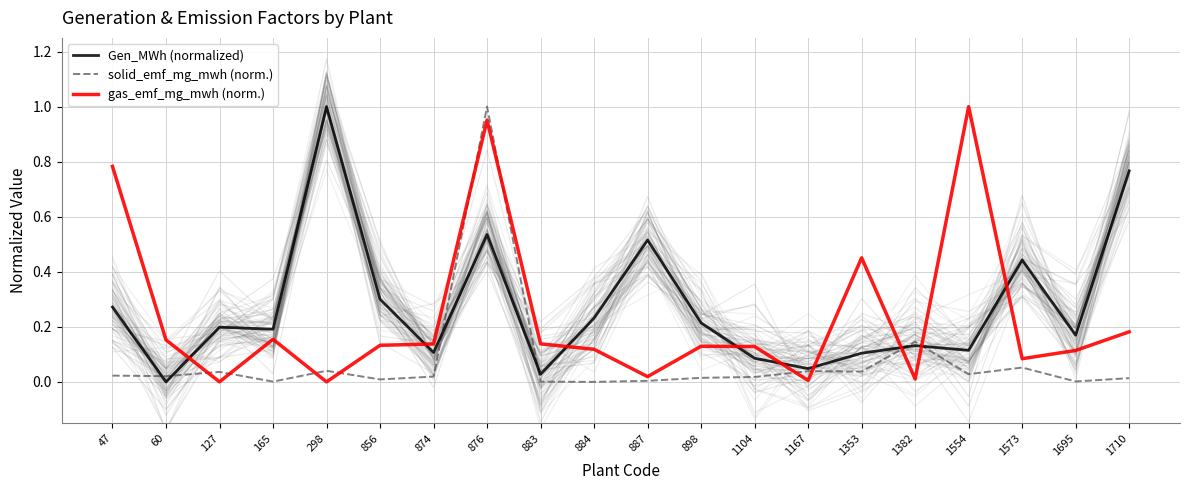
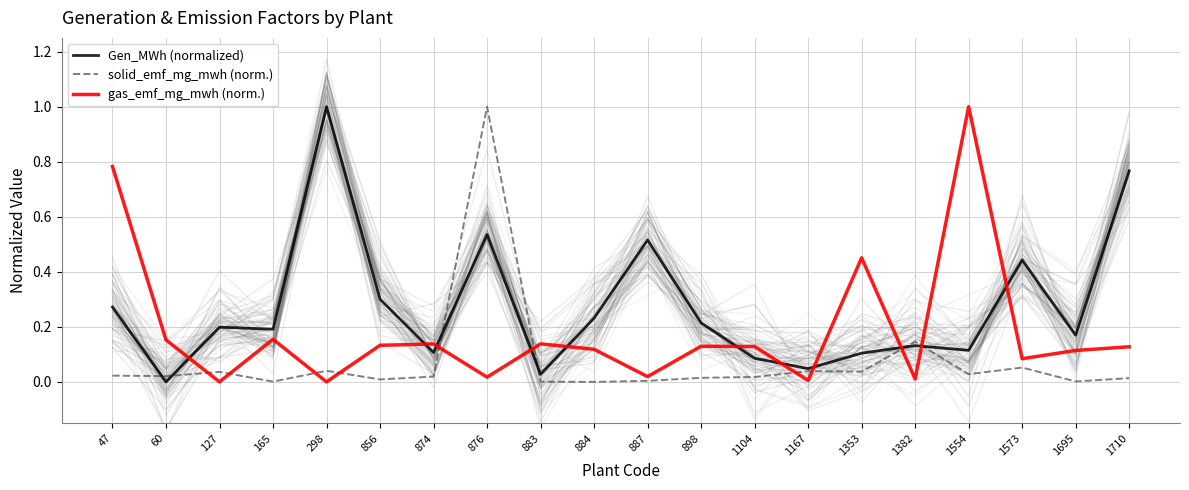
gas_emf_mg_mwh (norm.), 876: 0.95 -> 0.02
gas_emf_mg_mwh (norm.), 1710: 0.18 -> 0.13
